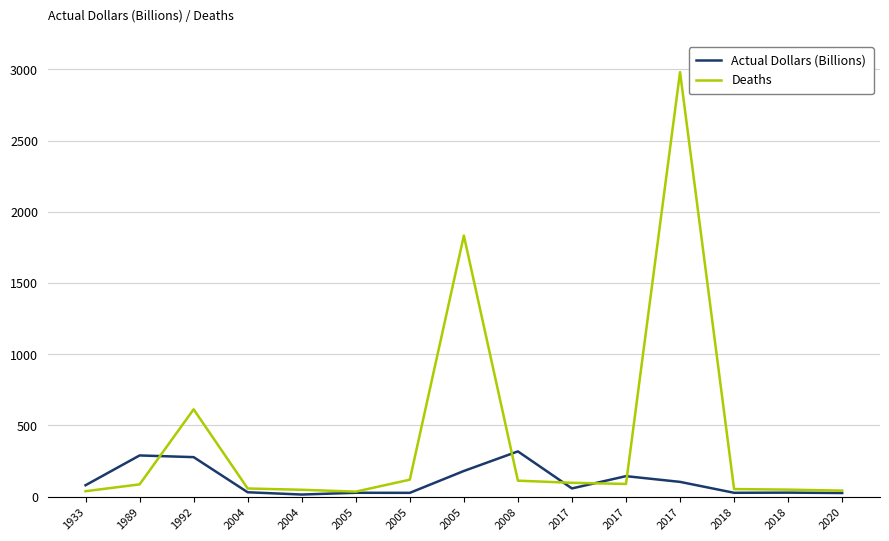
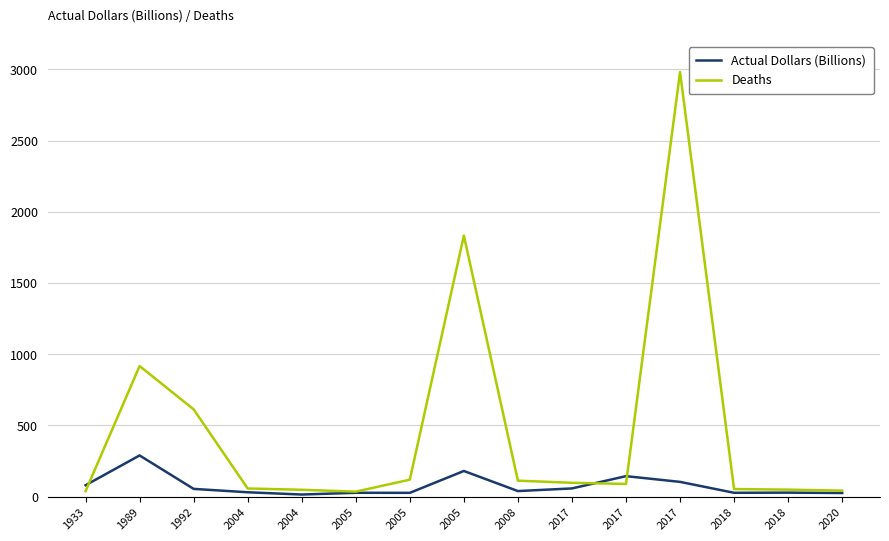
Deaths, 1989: 90 -> 920
Actual Dollars (Billions), 1992: 280 -> 50
Actual Dollars (Billions), 2008: 320 -> 40
